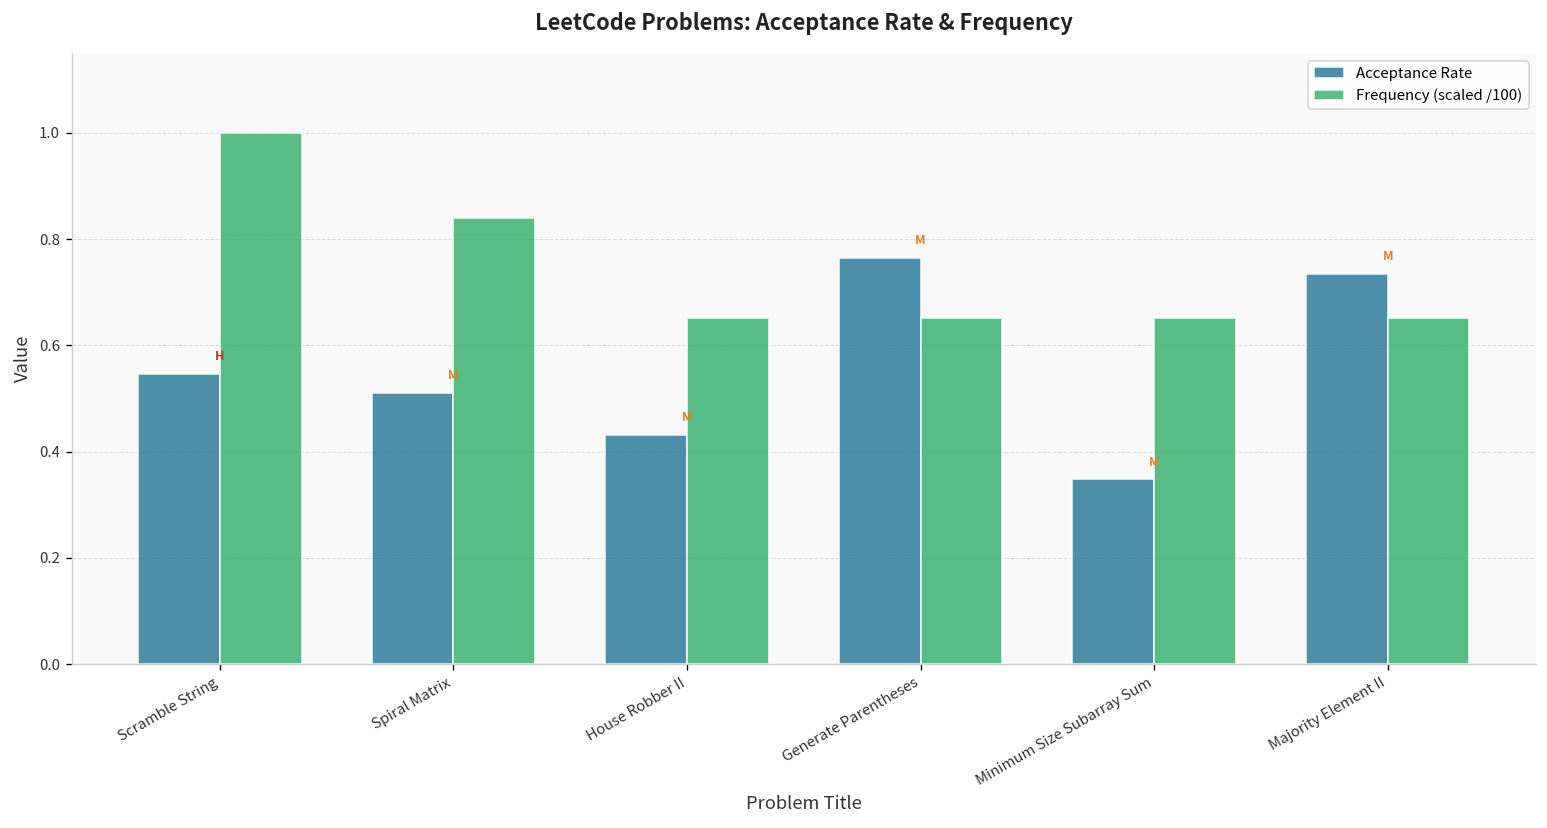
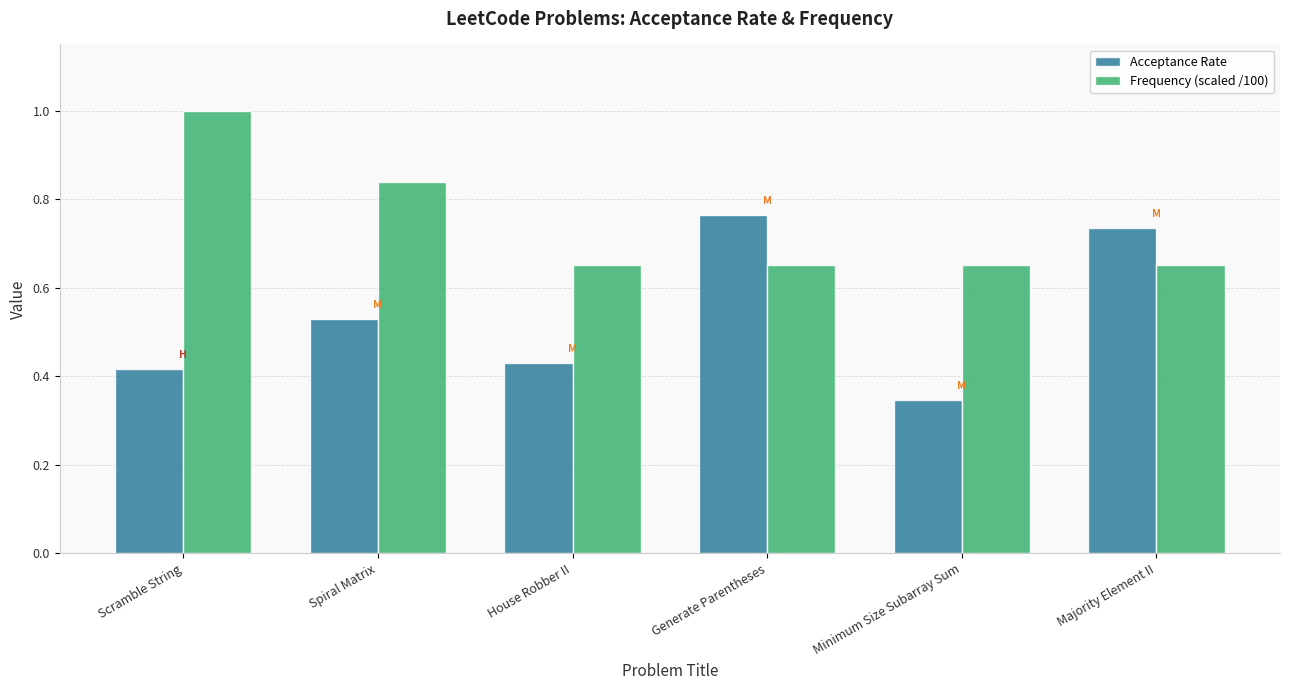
Acceptance Rate, Scramble String: 0.55 -> 0.42
Acceptance Rate, Spiral Matrix: 0.51 -> 0.53
